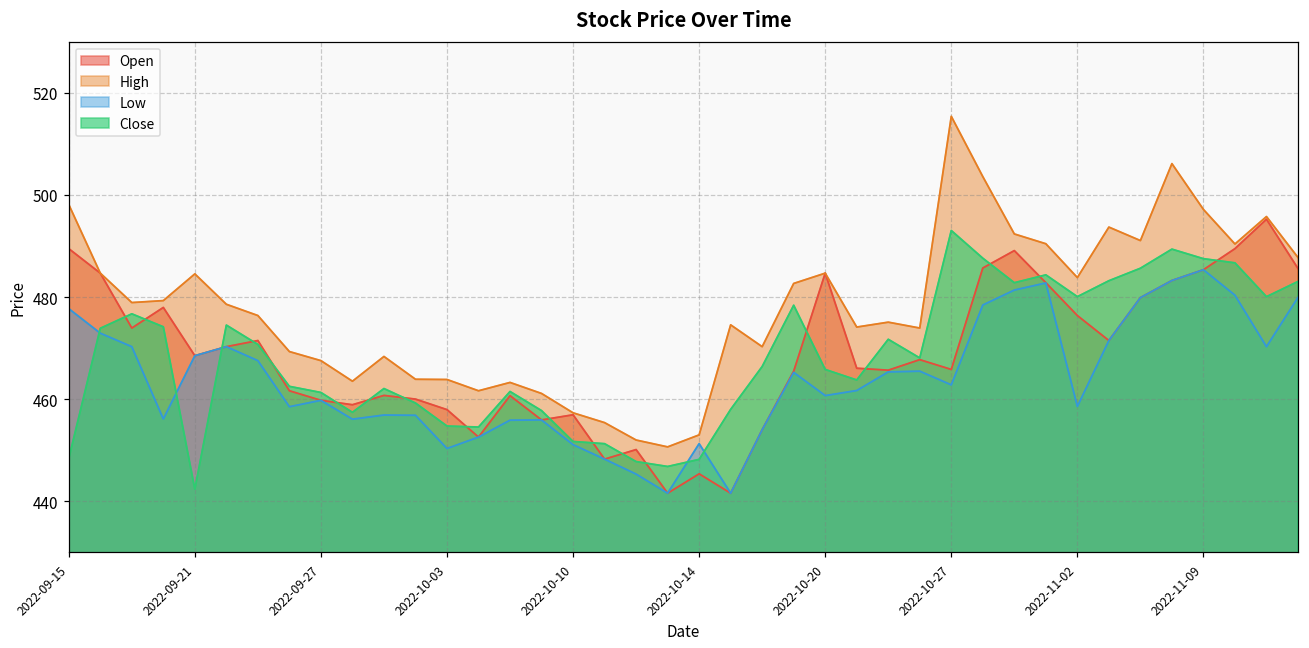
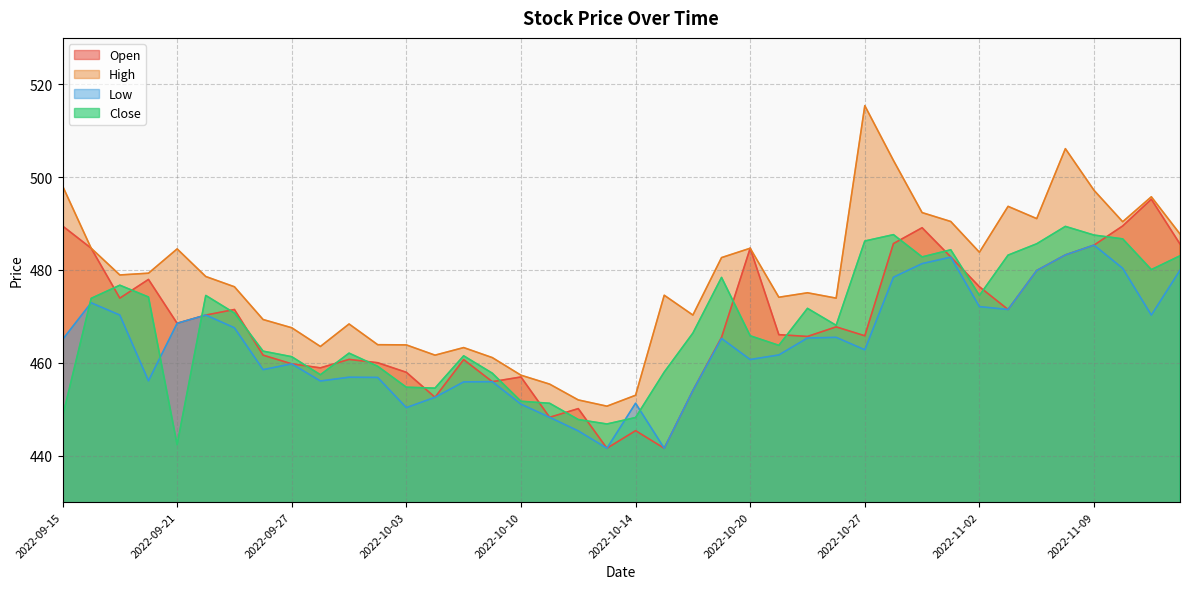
Low, 2022-09-15: 478 -> 465
Close, 2022-10-27: 493 -> 486
Low, 2022-11-02: 459 -> 472
Close, 2022-11-02: 480 -> 475
